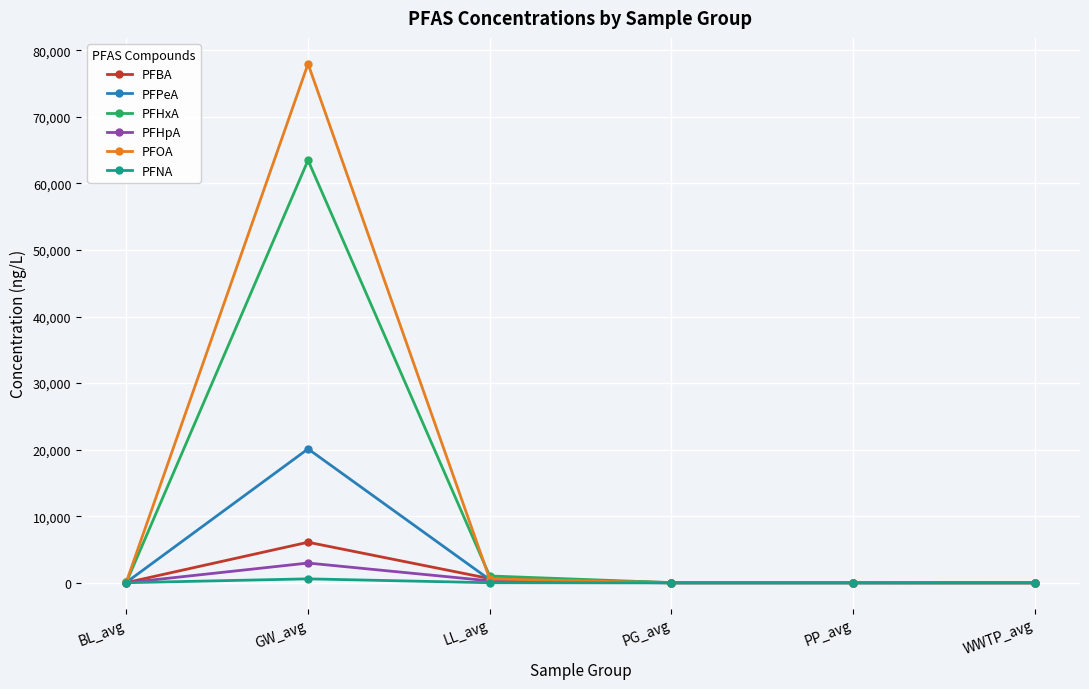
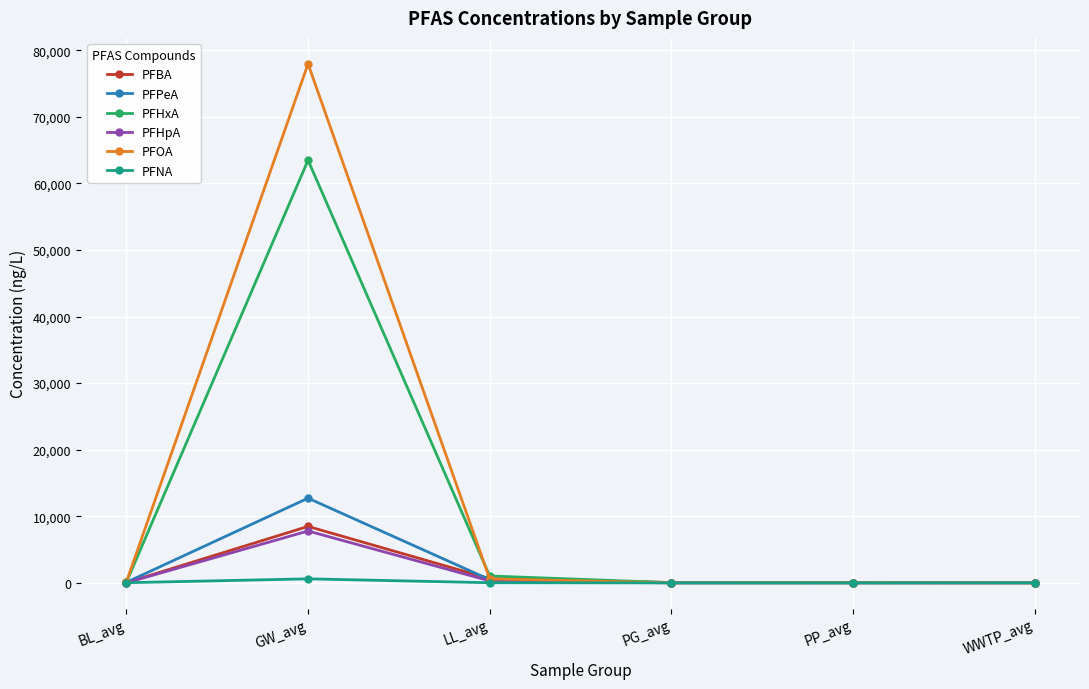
PFBA, GW_avg: 6,000 -> 8,000
PFPeA, GW_avg: 20,000 -> 13,000
PFHpA, GW_avg: 3,000 -> 8,000
